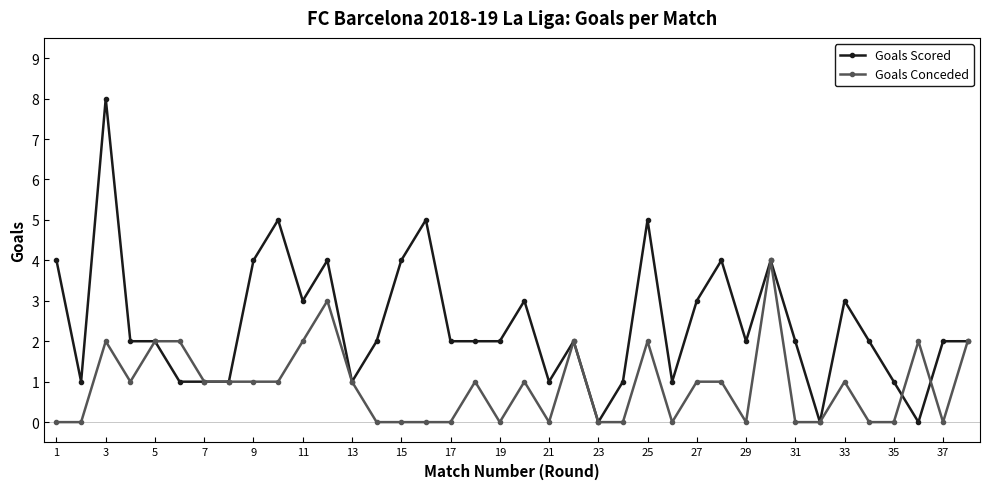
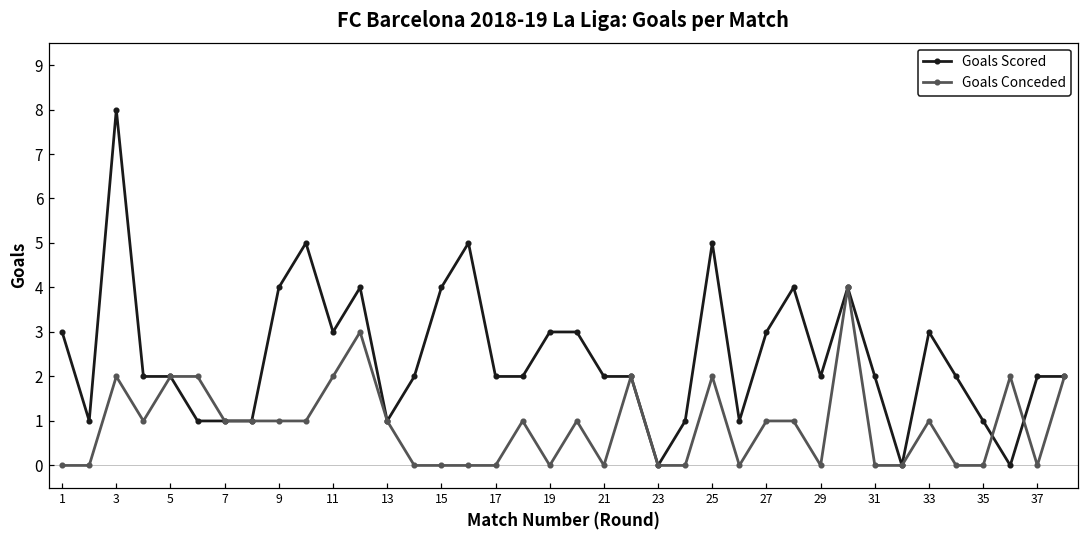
Goals Scored, 1: 4 -> 3
Goals Scored, 19: 2 -> 3
Goals Scored, 21: 1 -> 2
